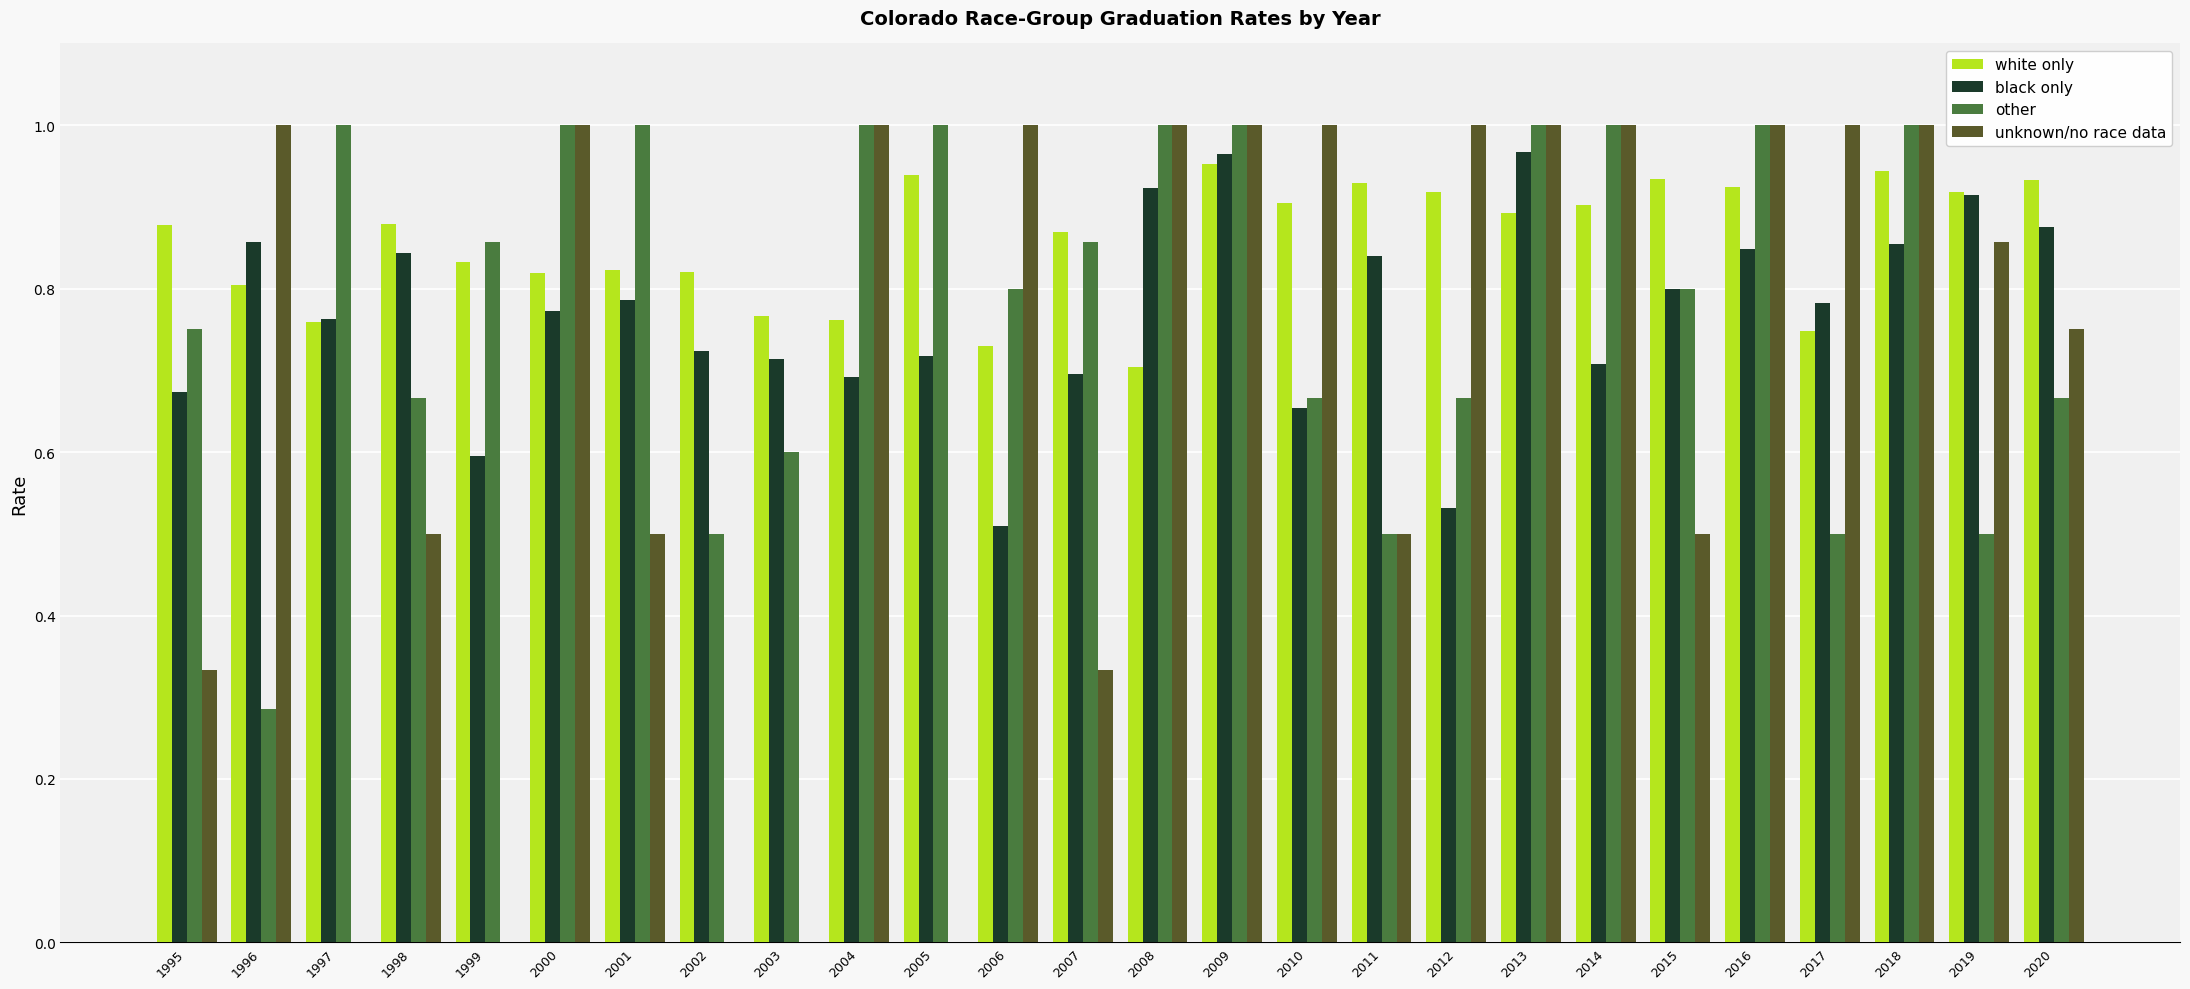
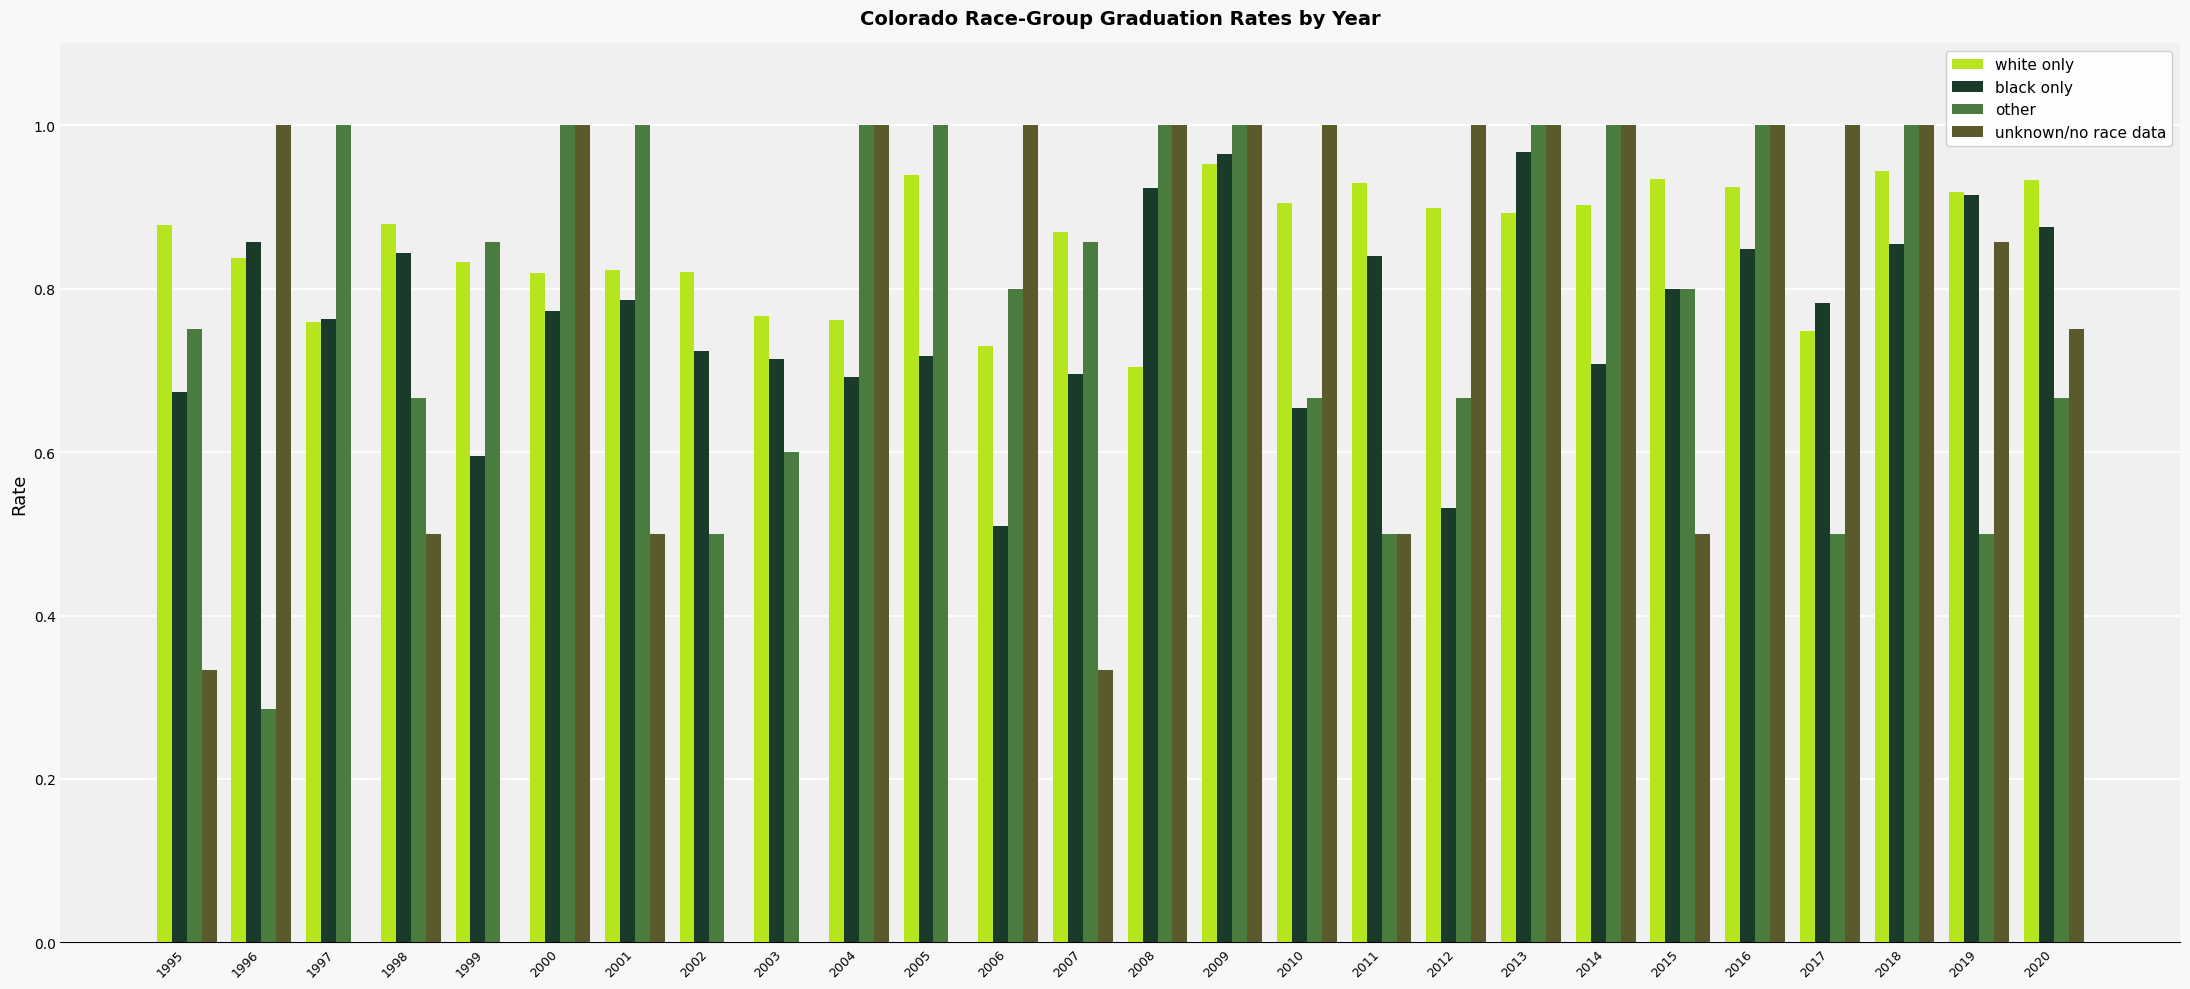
white only, 1996: 0.80 -> 0.84
white only, 2012: 0.92 -> 0.90
